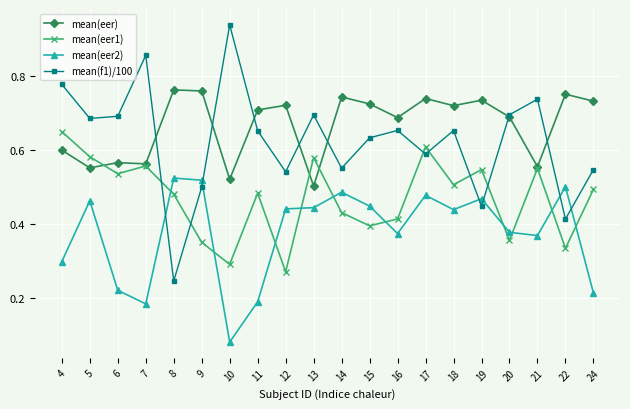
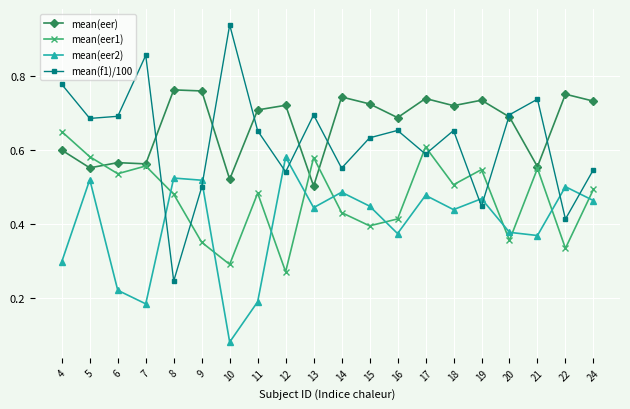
mean(eer2), 5: 0.46 -> 0.52
mean(eer2), 12: 0.44 -> 0.58
mean(eer2), 24: 0.21 -> 0.46
